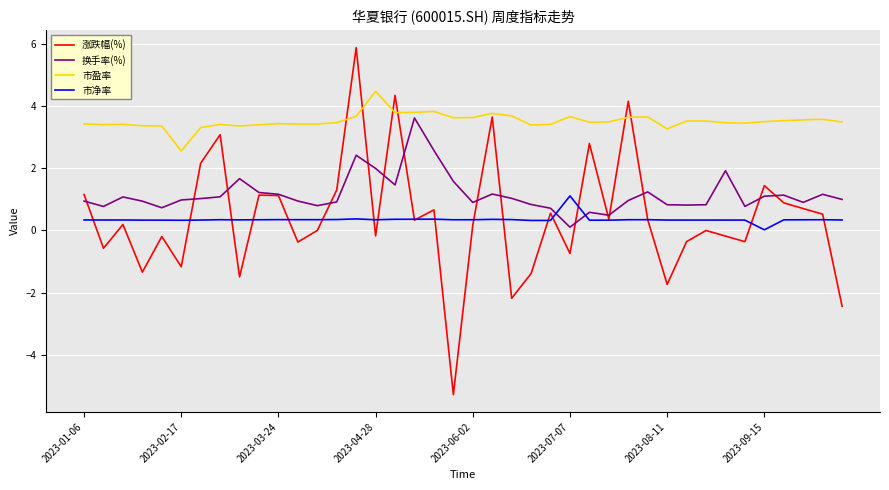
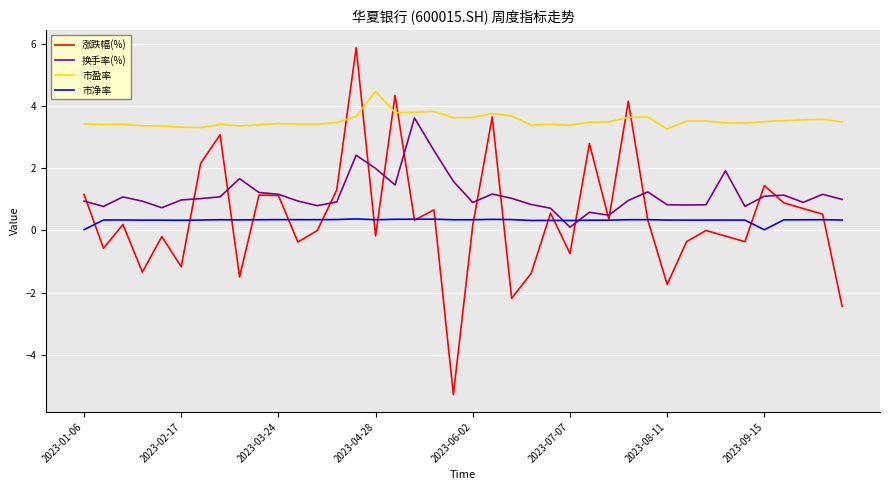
市净率, 2023-01-06: 0.3 -> 0.0
市盈率, 2023-02-17: 2.6 -> 3.3
市盈率, 2023-07-07: 3.7 -> 3.4
市净率, 2023-07-07: 1.1 -> 0.3
